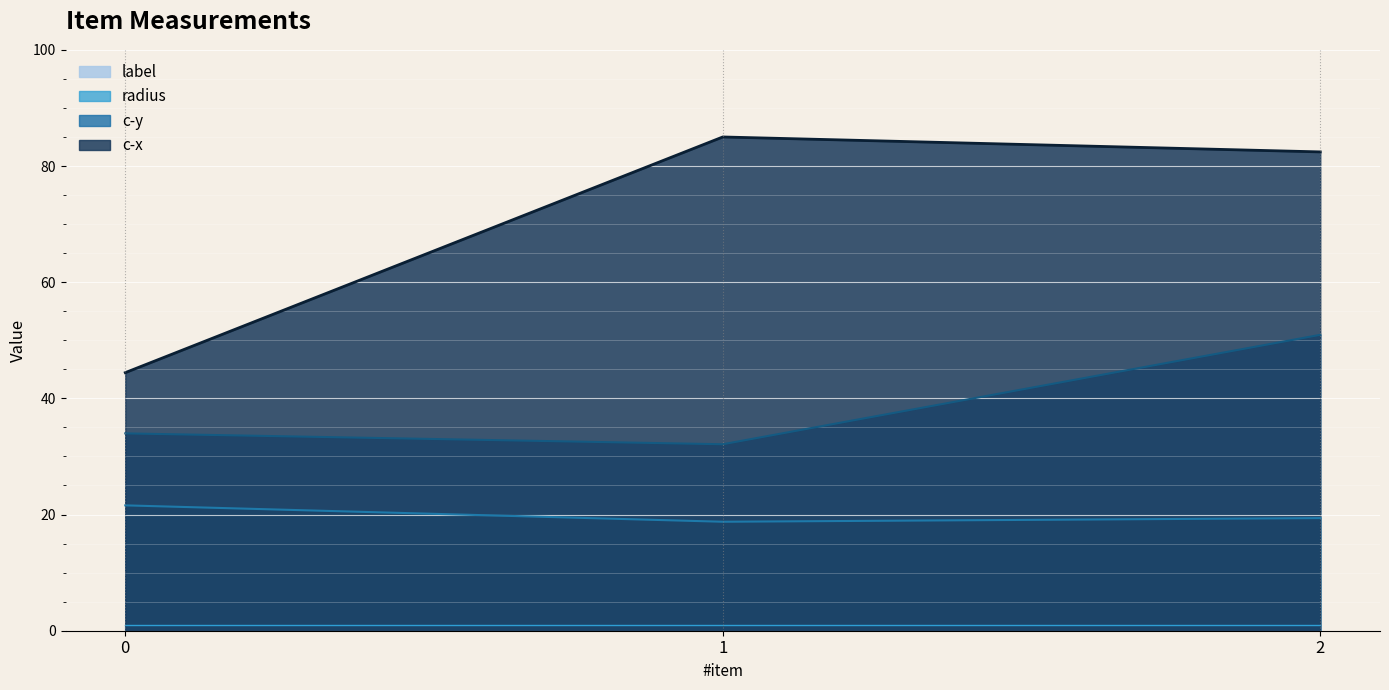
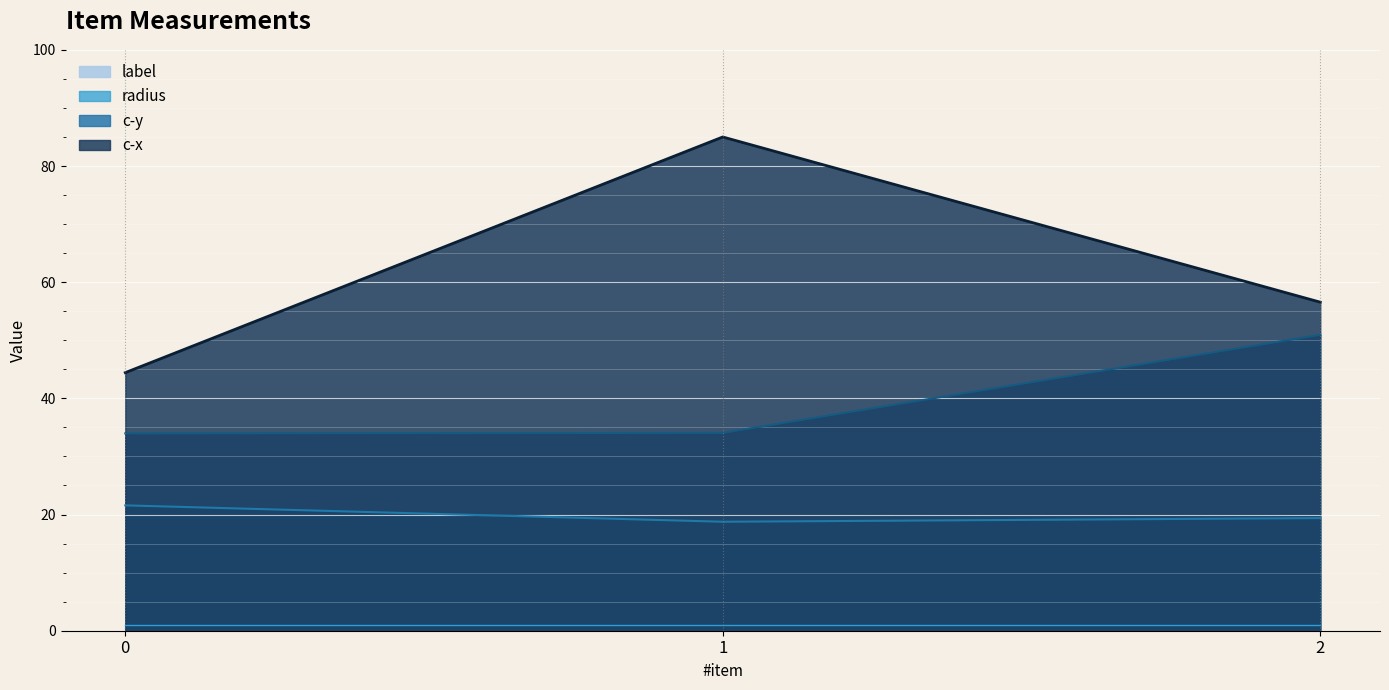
c-y, 1: 32 -> 34
c-x, 2: 82 -> 57
